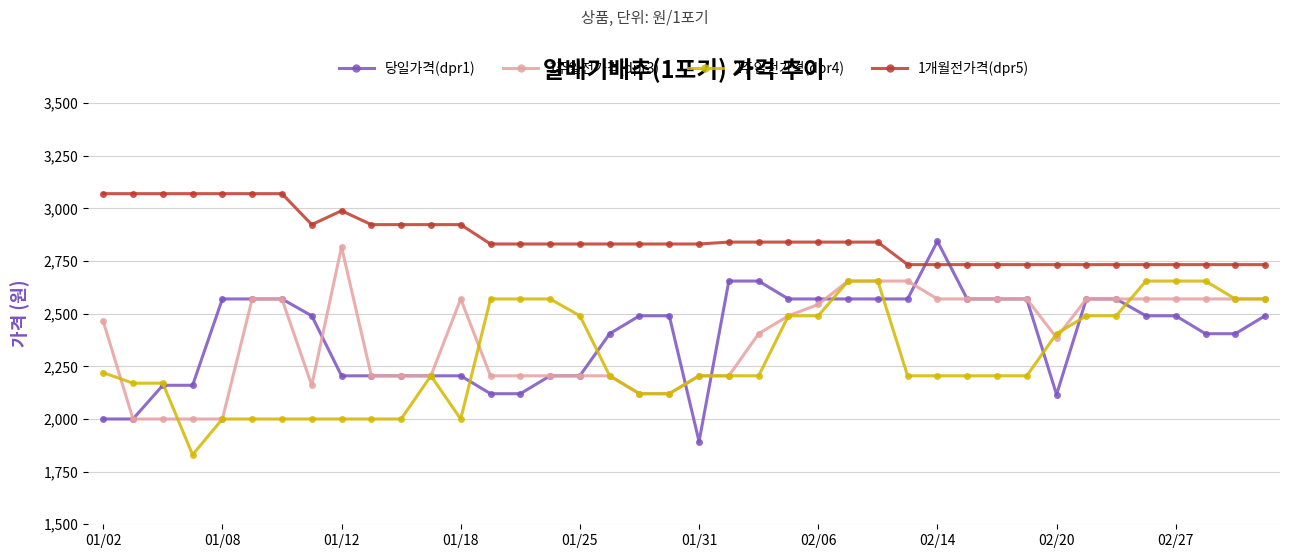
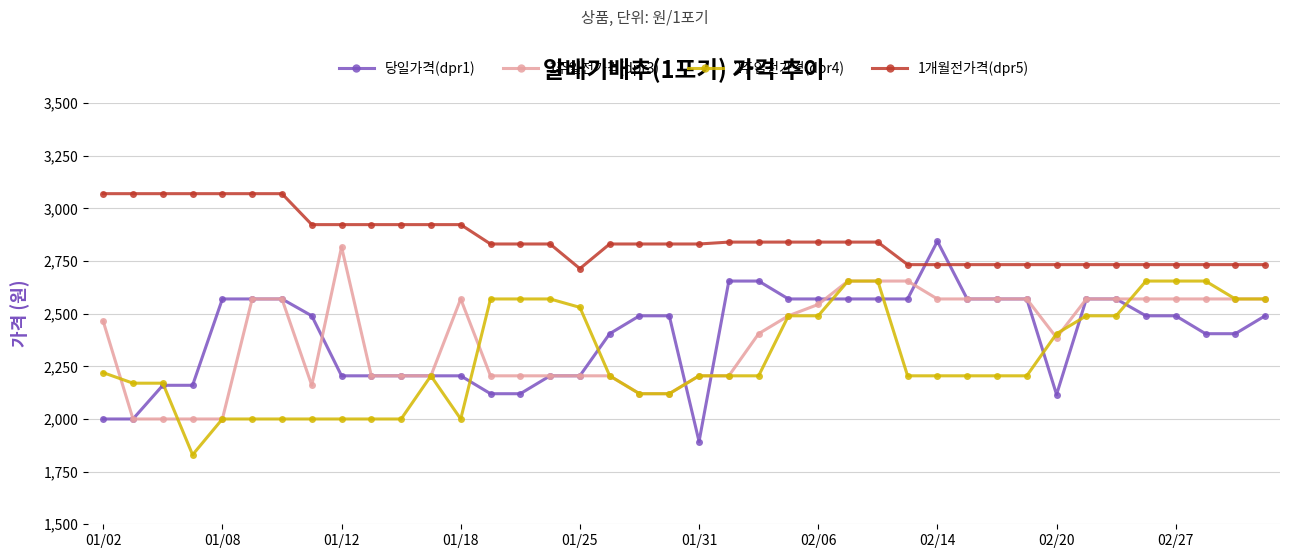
1개월전가격(dpr5), 01/12: 2,990 -> 2,920
2주일전가격(dpr4), 01/25: 2,490 -> 2,530
1개월전가격(dpr5), 01/25: 2,830 -> 2,710
